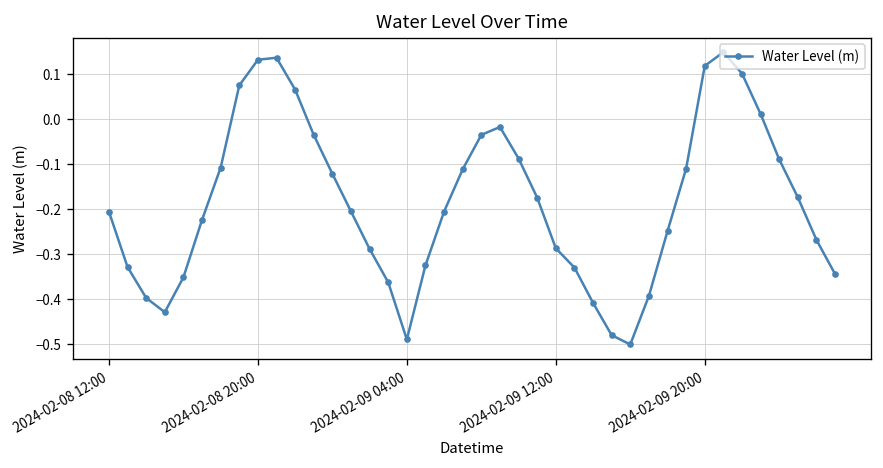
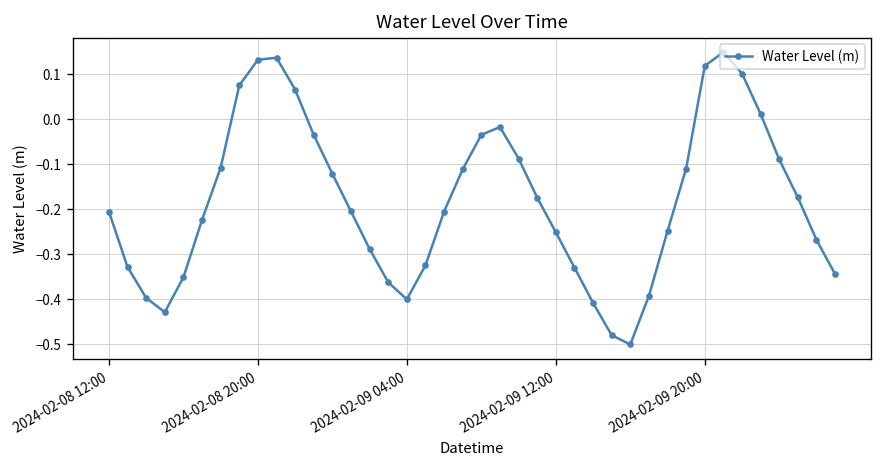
2024-02-09 04:00: -0.49 -> -0.40
2024-02-09 12:00: -0.29 -> -0.25
